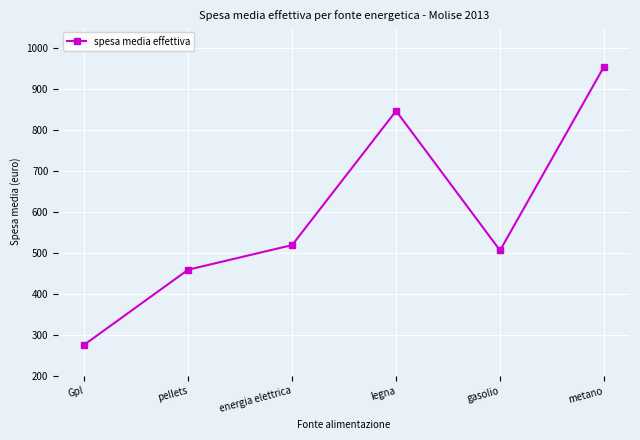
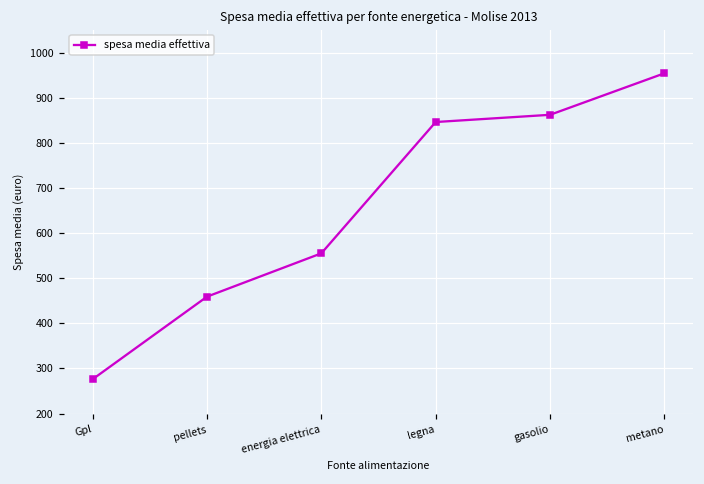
energia elettrica: 520 -> 560
gasolio: 510 -> 860
